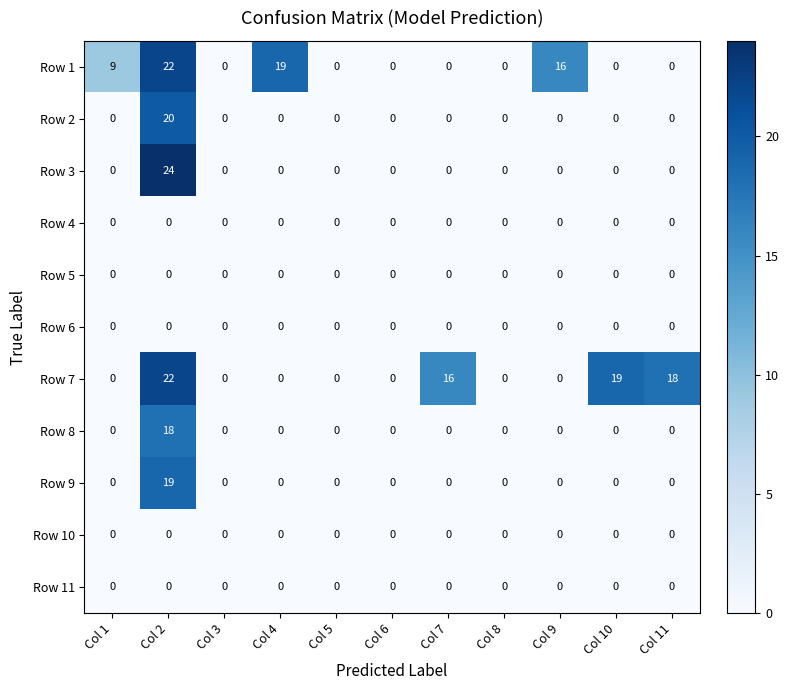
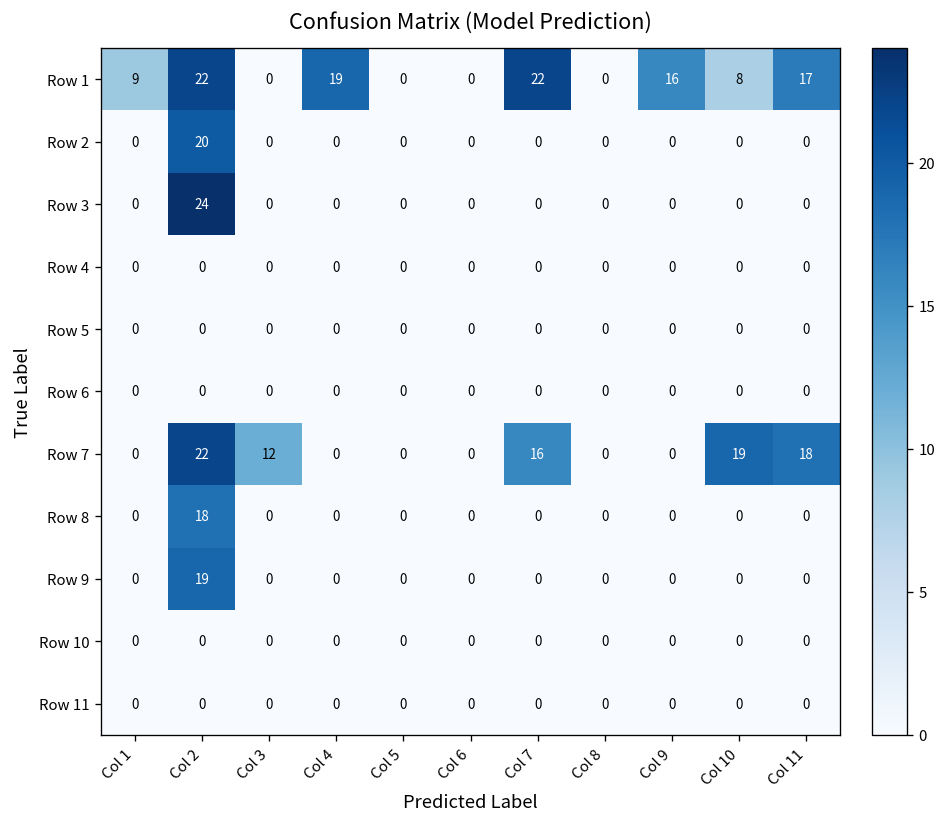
Row 1, Col 7: 0 -> 22
Row 1, Col 10: 0 -> 8
Row 1, Col 11: 0 -> 17
Row 7, Col 3: 0 -> 12
